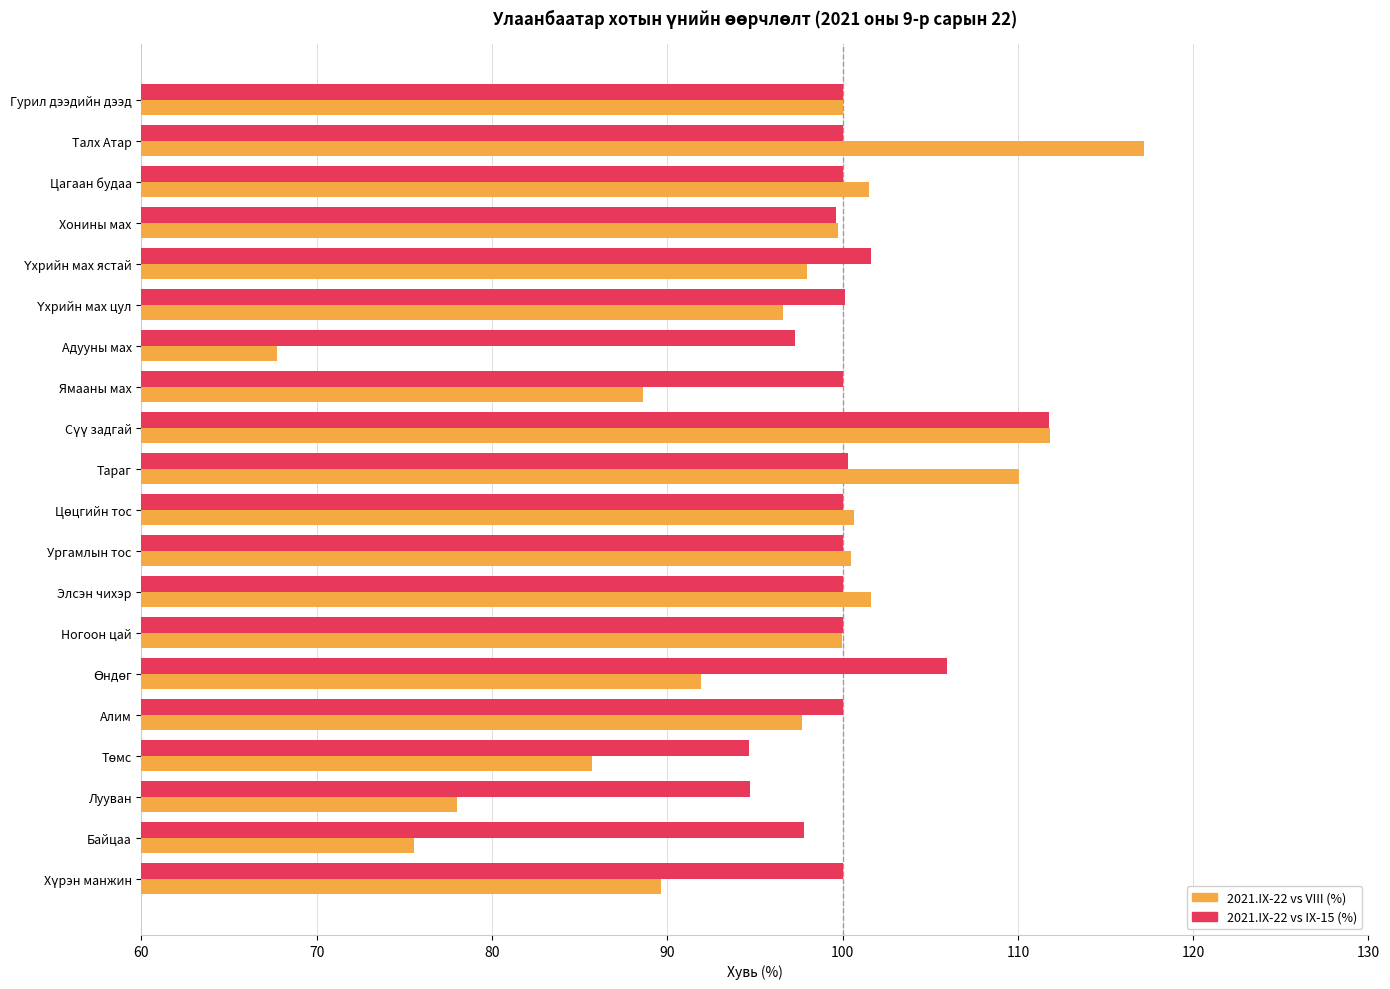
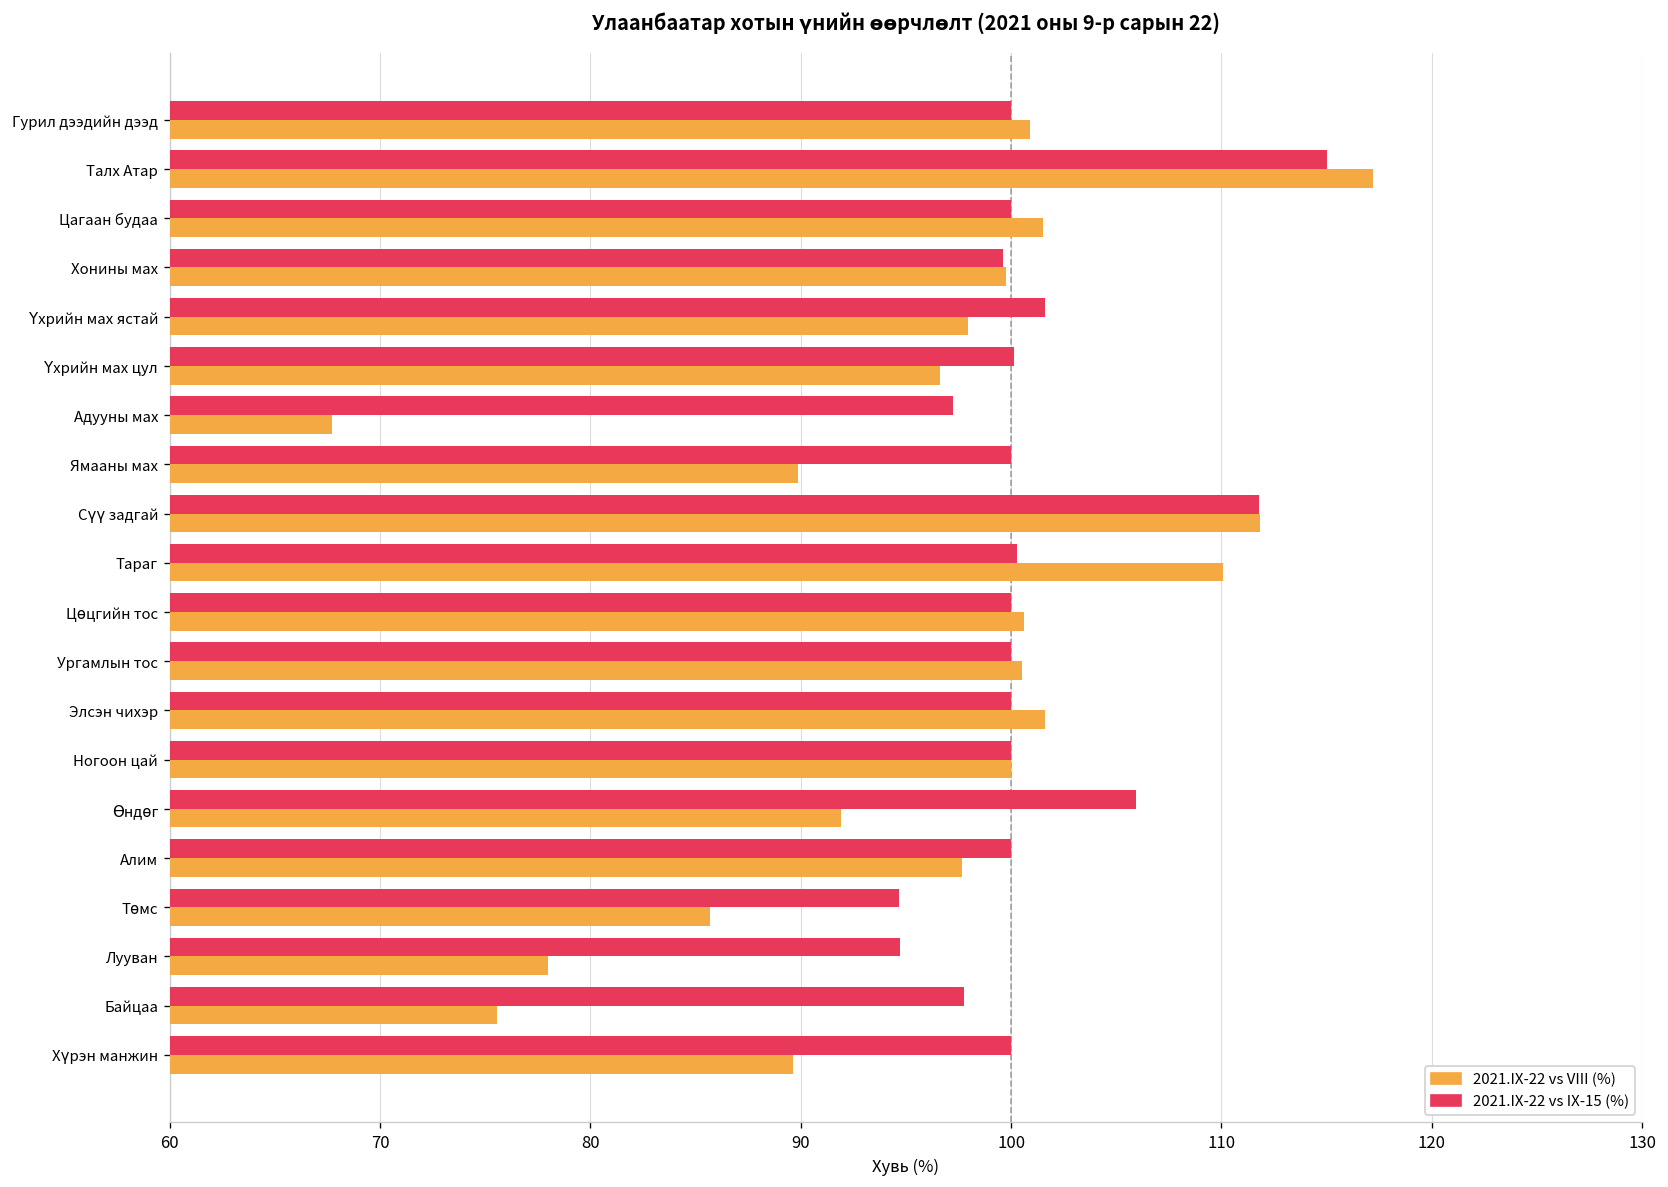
2021.IX-22 vs VIII (%), Гурил дээдийн дээд: 100.0 -> 100.9
2021.IX-22 vs IX-15 (%), Талх Атар: 100 -> 115
2021.IX-22 vs VIII (%), Ямааны мах: 88.6 -> 89.9
